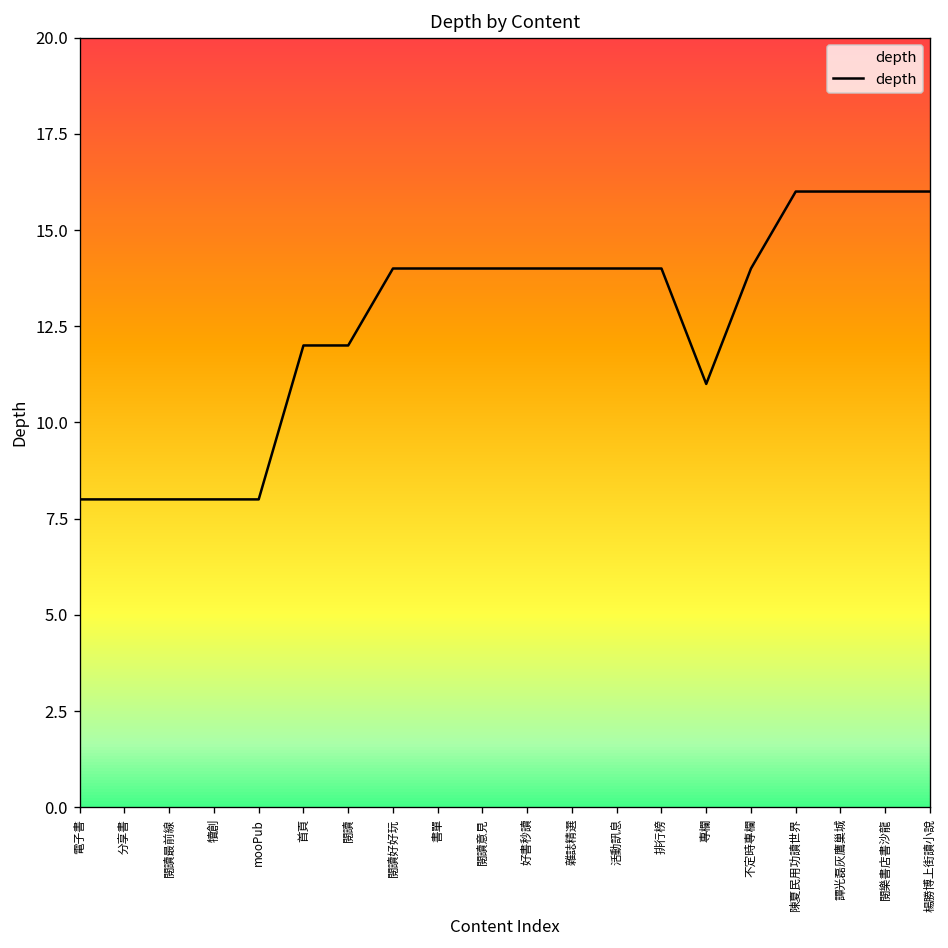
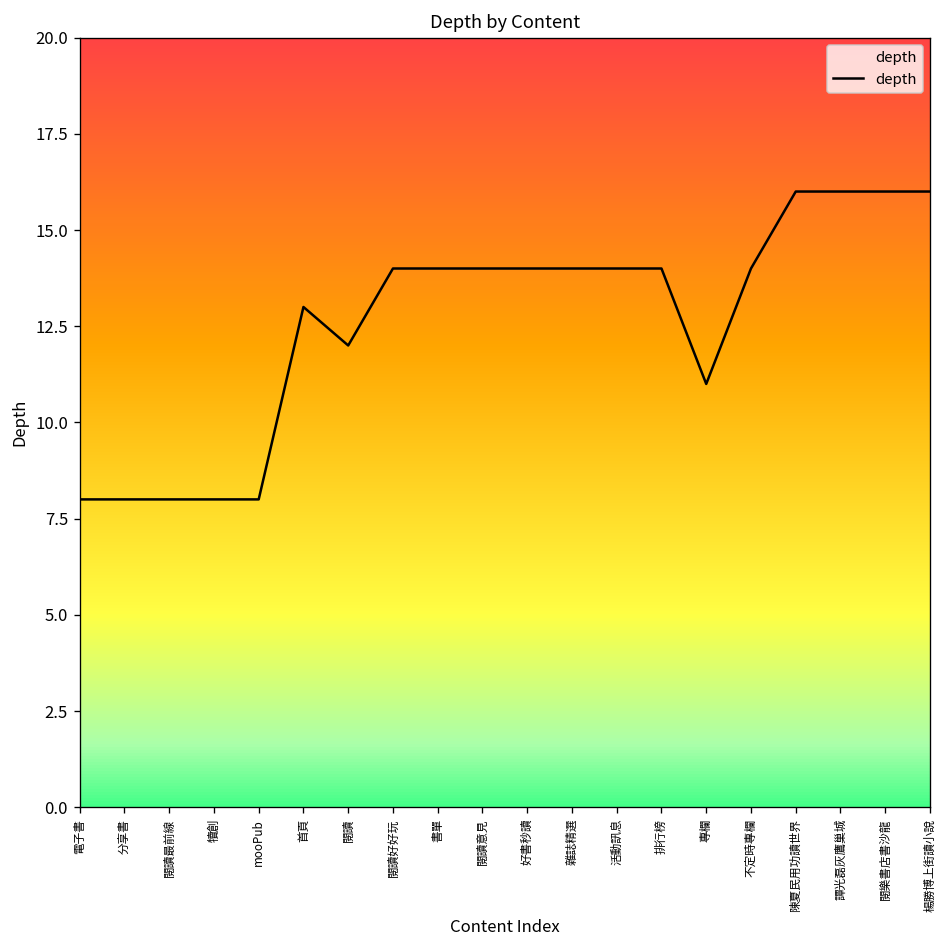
首頁: 12 -> 13
